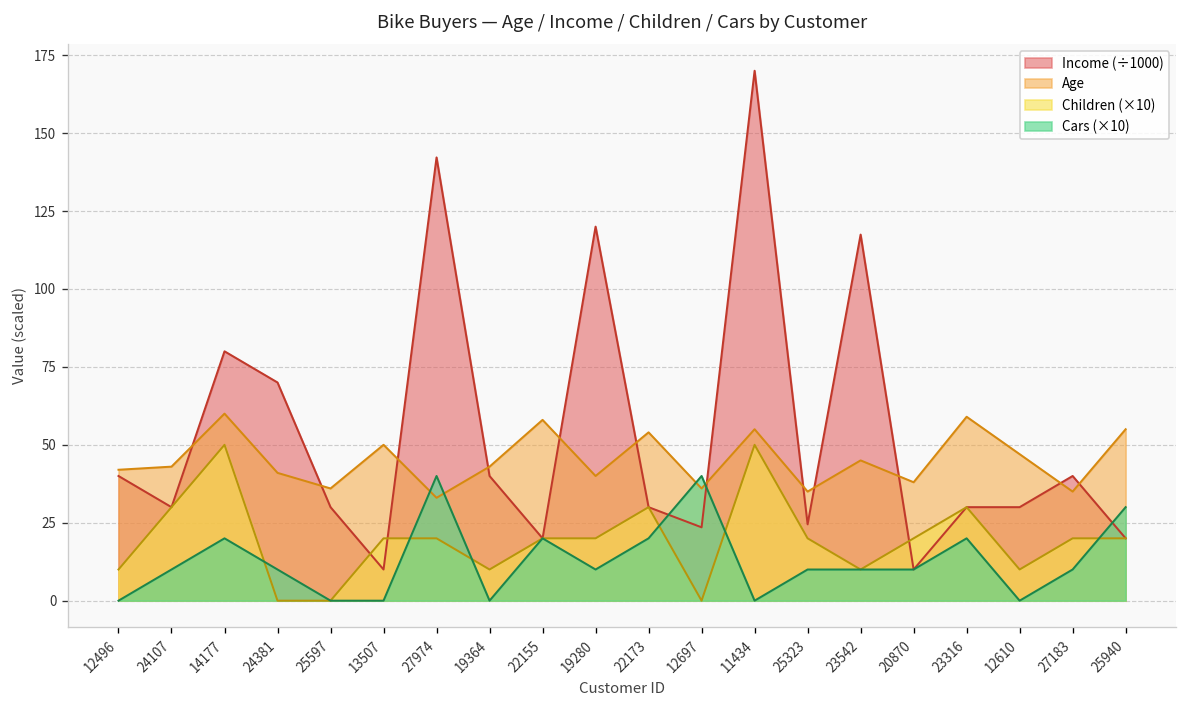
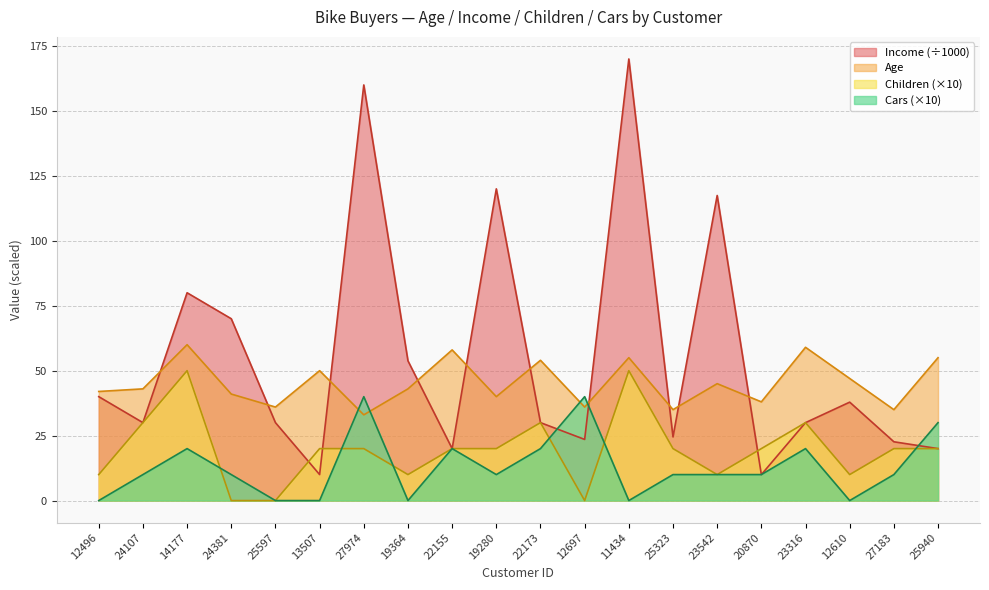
Income (÷1000), 27974: 142 -> 160
Income (÷1000), 19364: 40 -> 54
Income (÷1000), 12610: 30 -> 38
Income (÷1000), 27183: 40 -> 23
